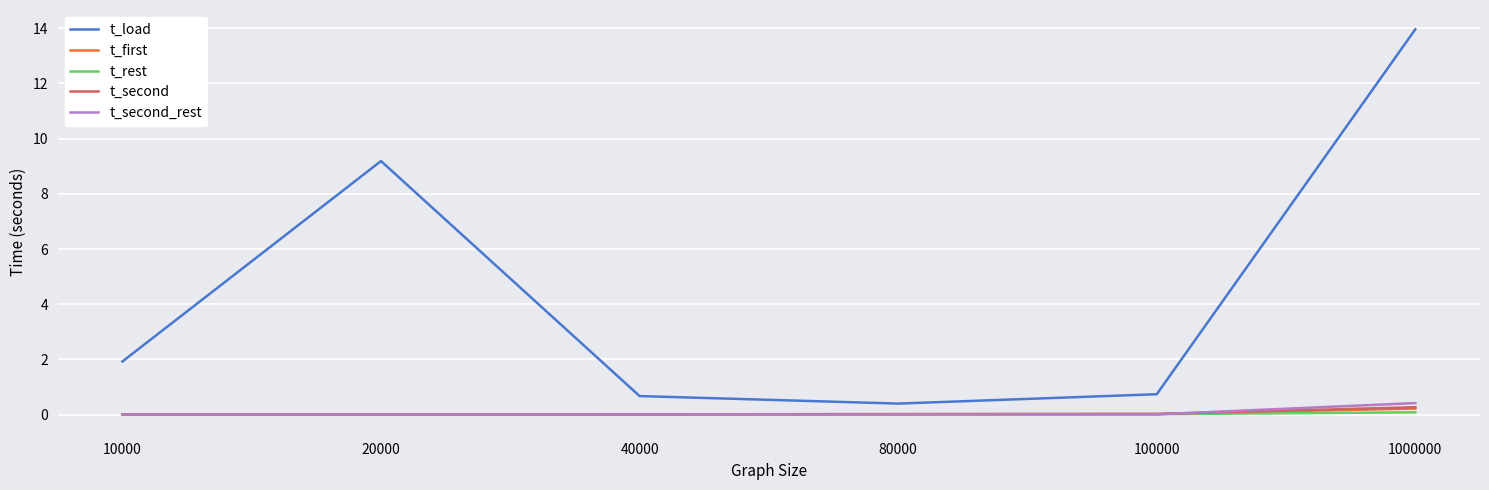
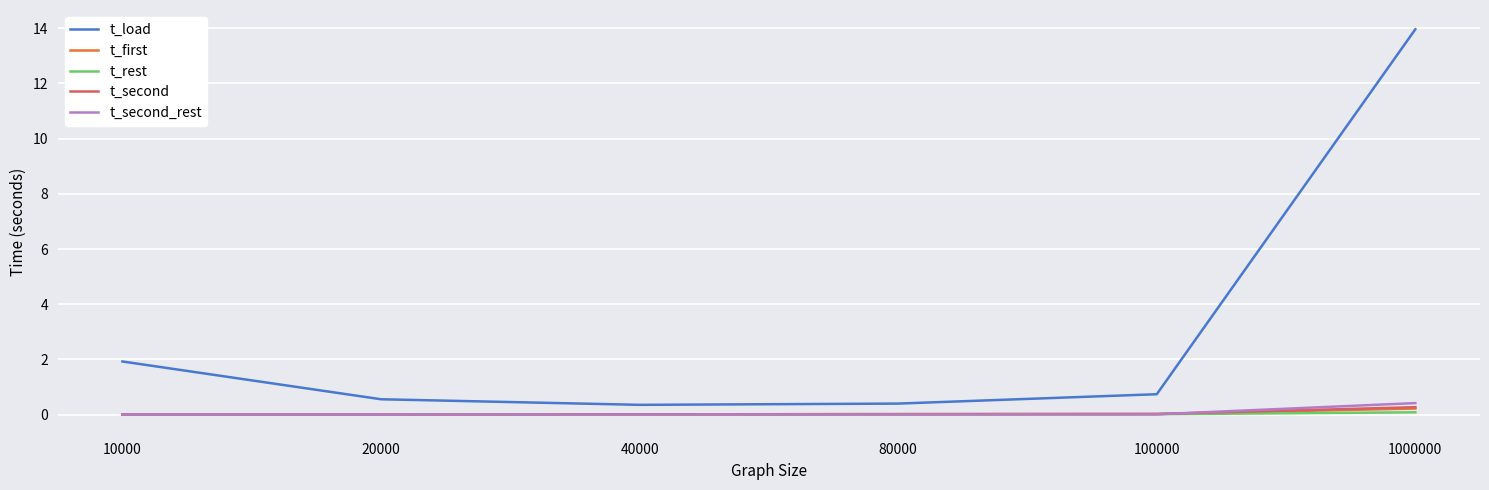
t_load, 20000: 9.2 -> 0.6
t_load, 40000: 0.7 -> 0.4
